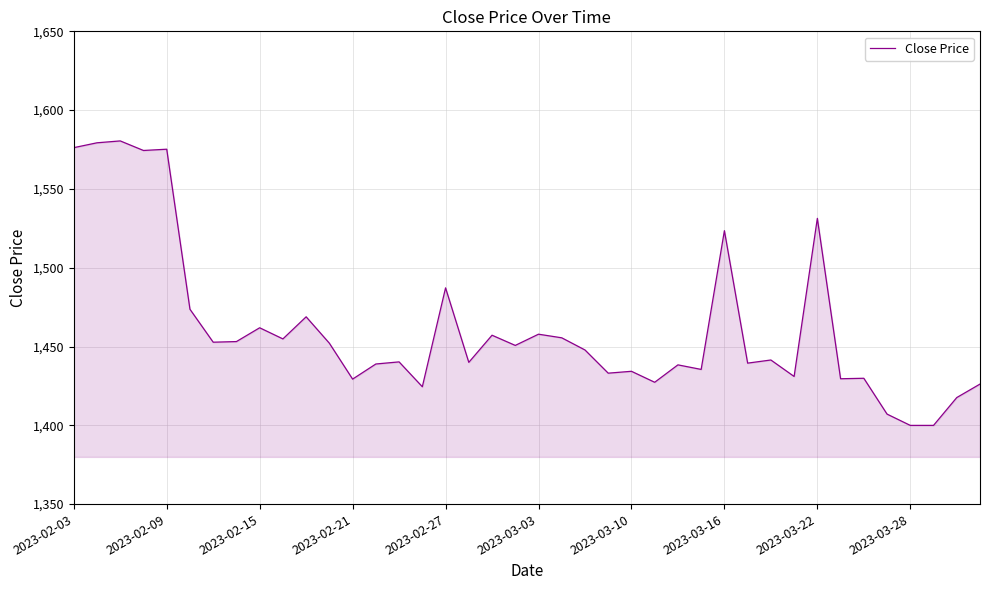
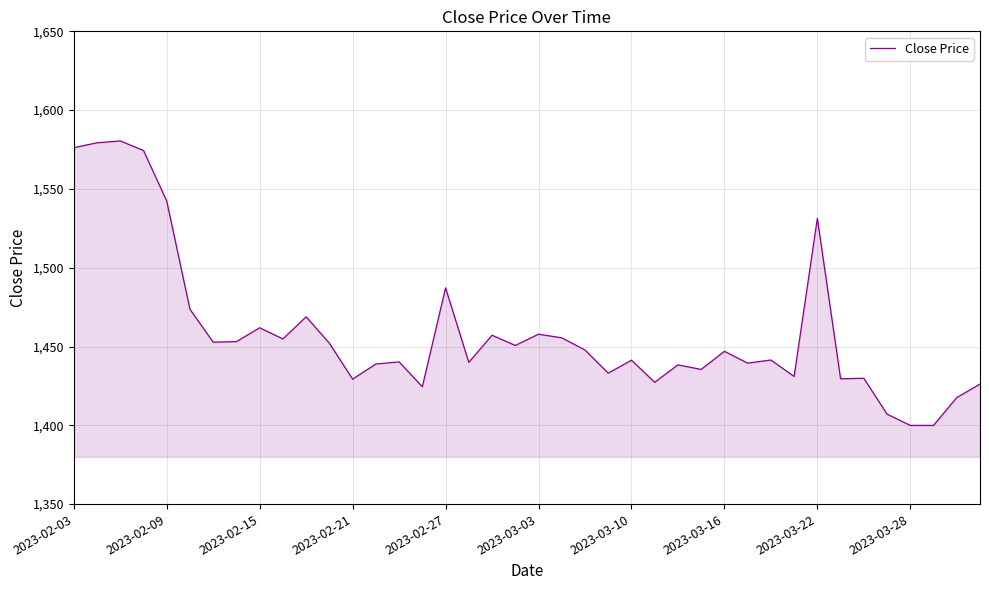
2023-02-09: 1,575 -> 1,542
2023-03-10: 1,434 -> 1,441
2023-03-16: 1,524 -> 1,447
